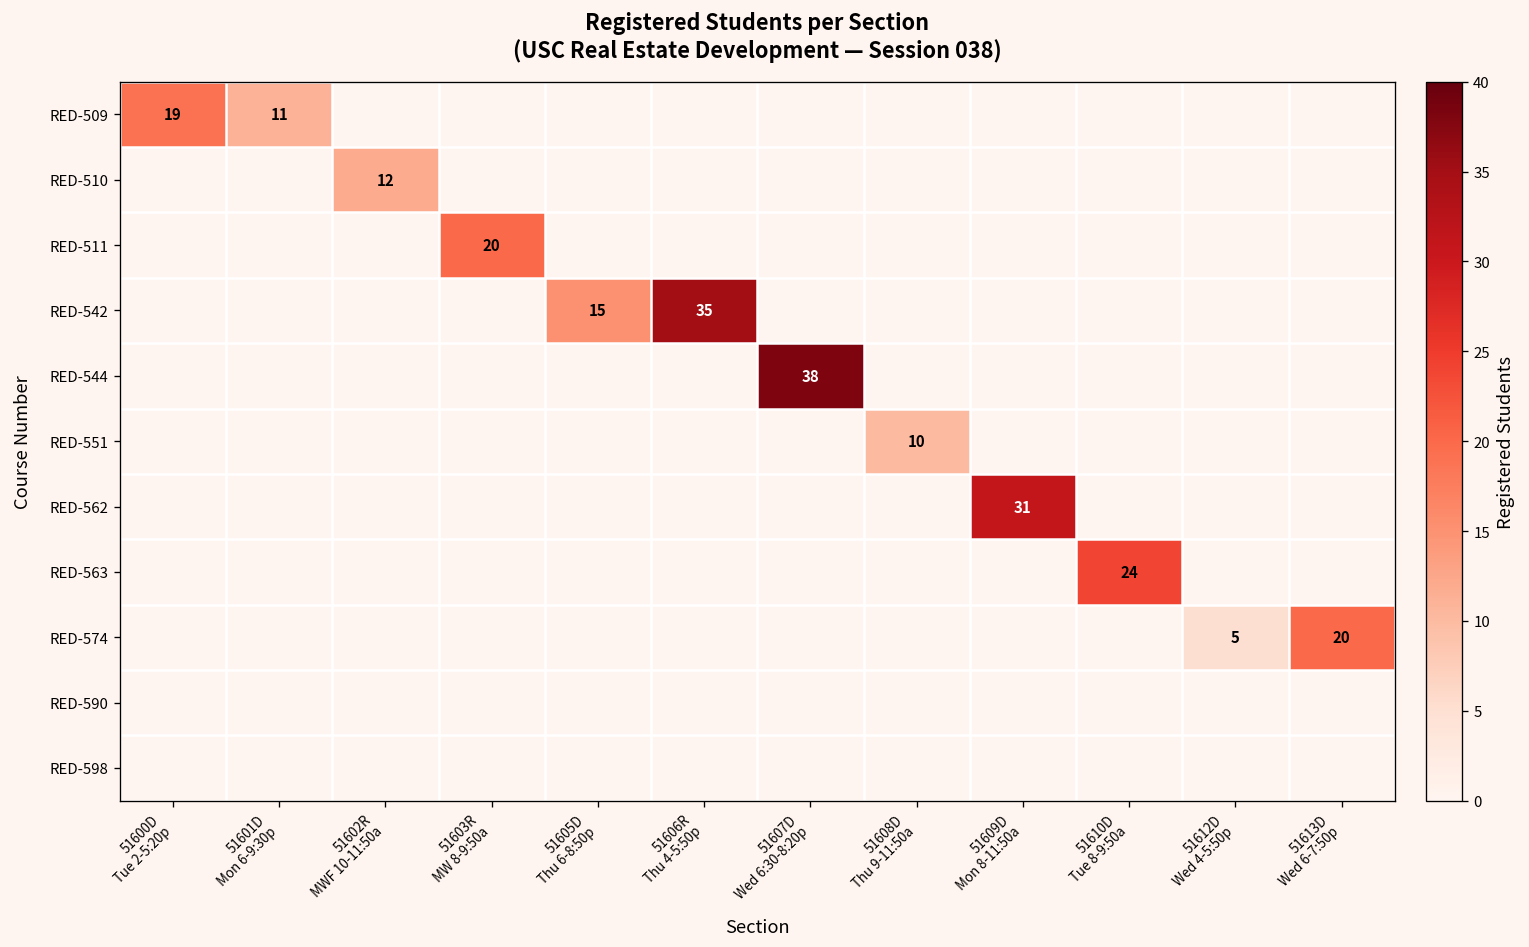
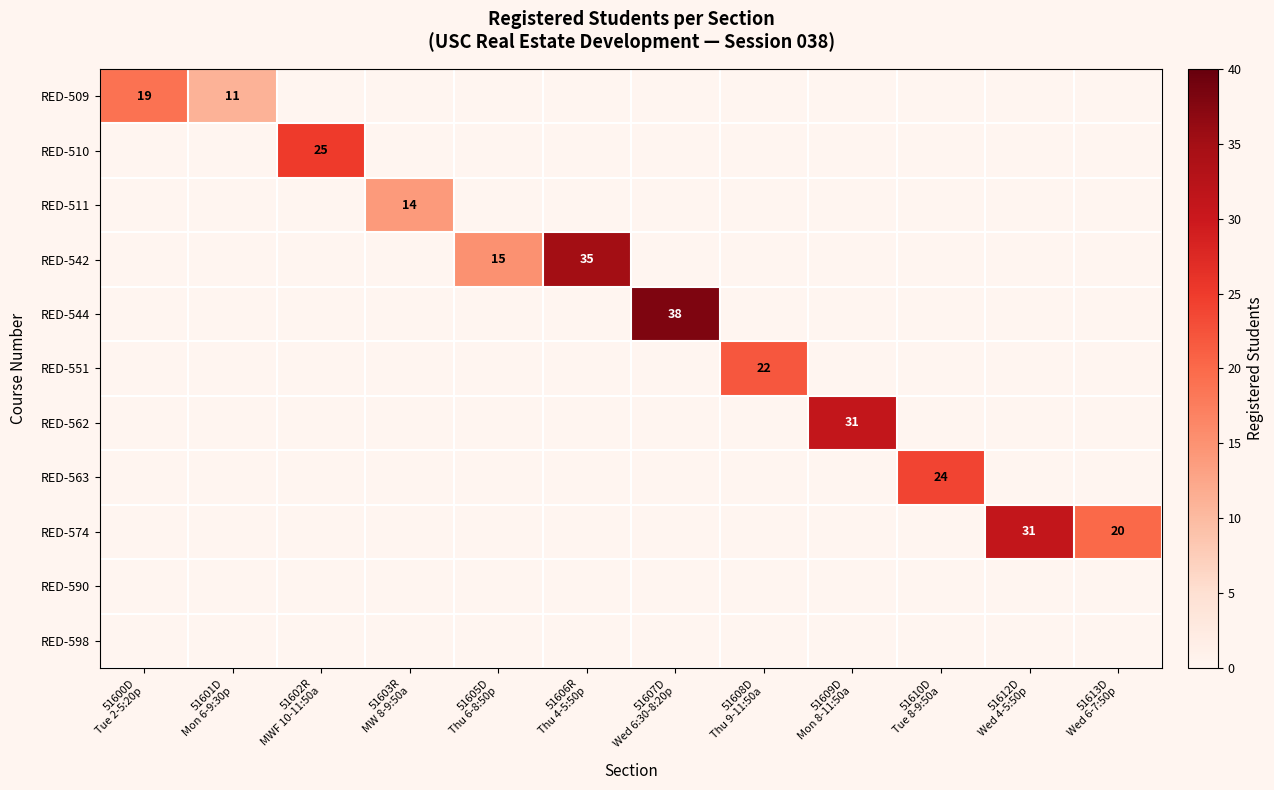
RED-510, 51602R MWF 10-11:50a: 12 -> 25
RED-511, 51603R MW 8-9:50a: 20 -> 14
RED-551, 51608D Thu 9-11:50a: 10 -> 22
RED-574, 51612D Wed 4-5:50p: 5 -> 31
